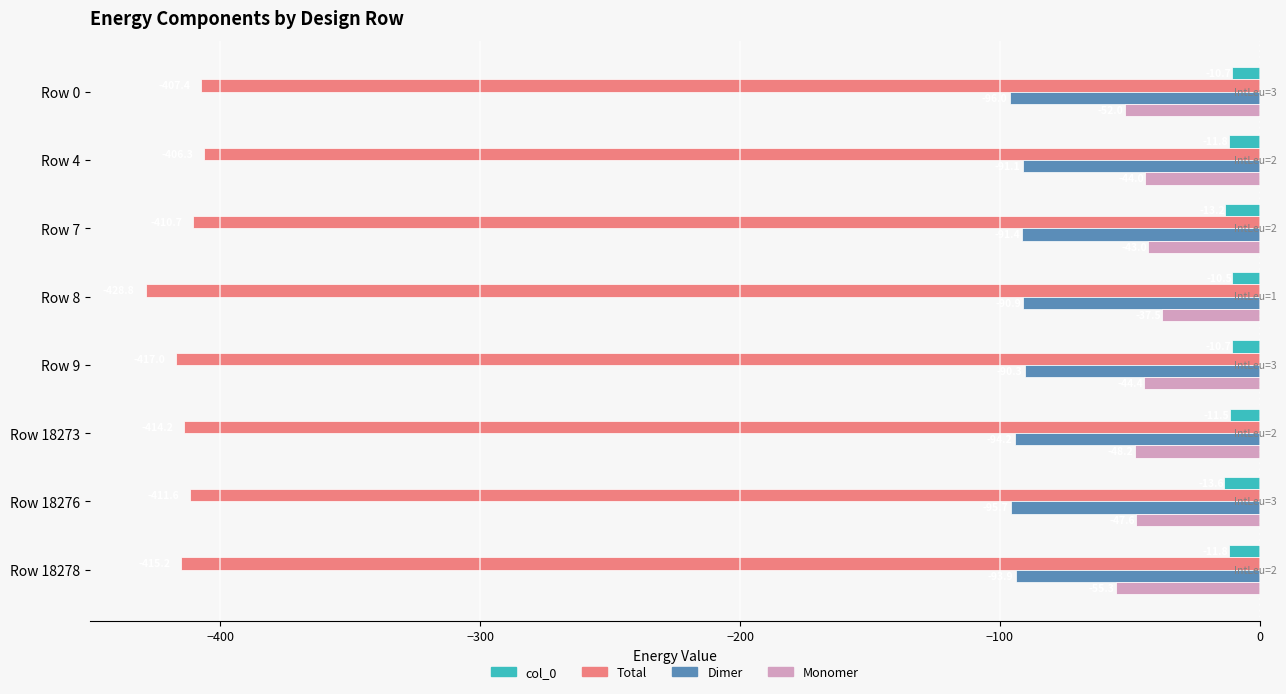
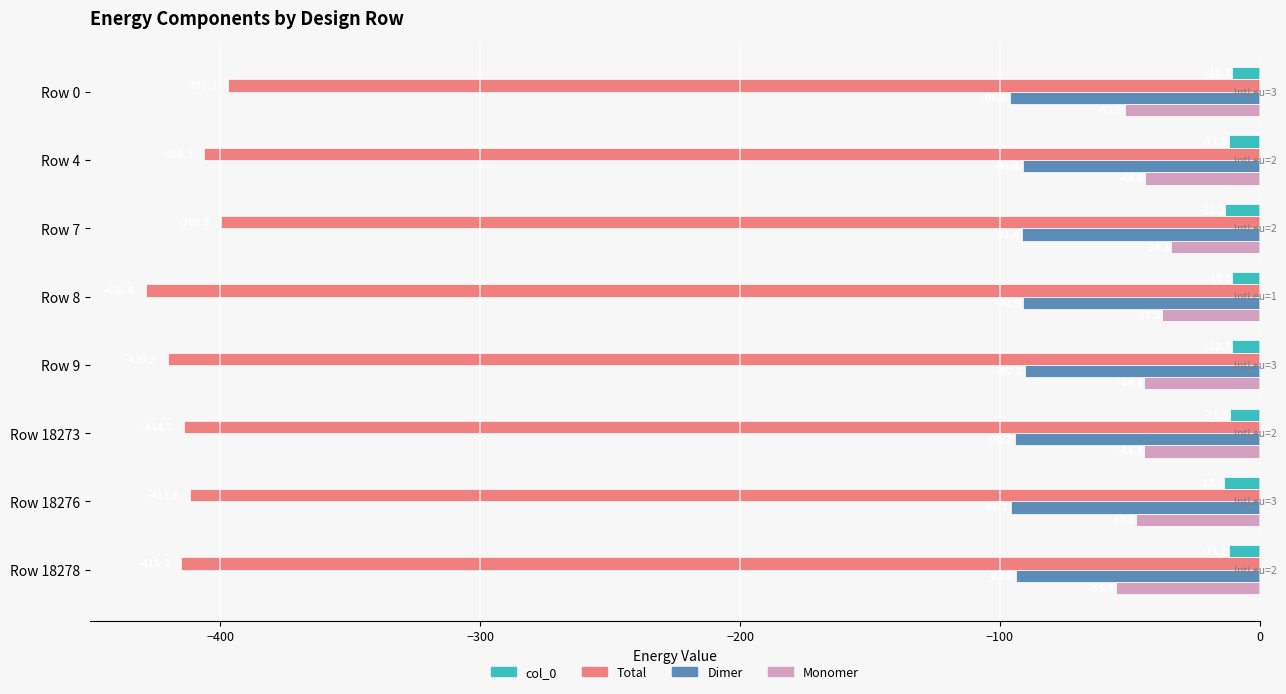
Total, Row 0: -407 -> -397
Total, Row 7: -411 -> -400
Monomer, Row 7: -43 -> -34
Total, Row 9: -417 -> -420
Monomer, Row 18273: -48 -> -44
